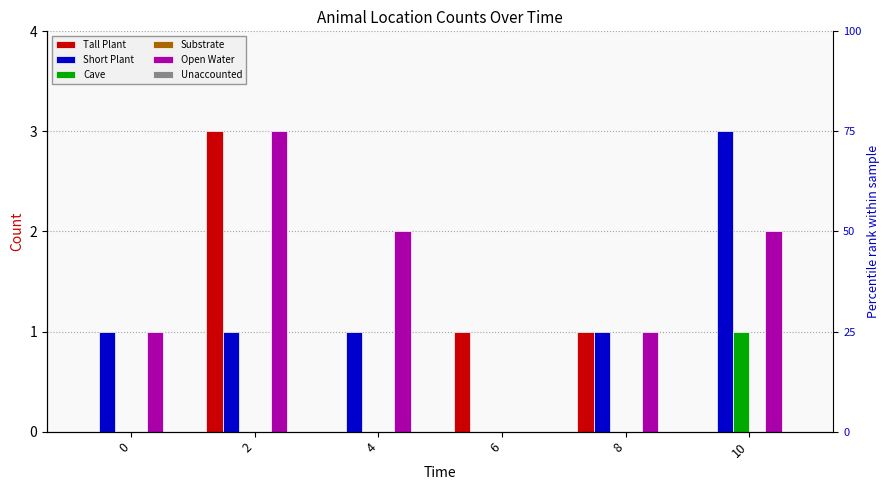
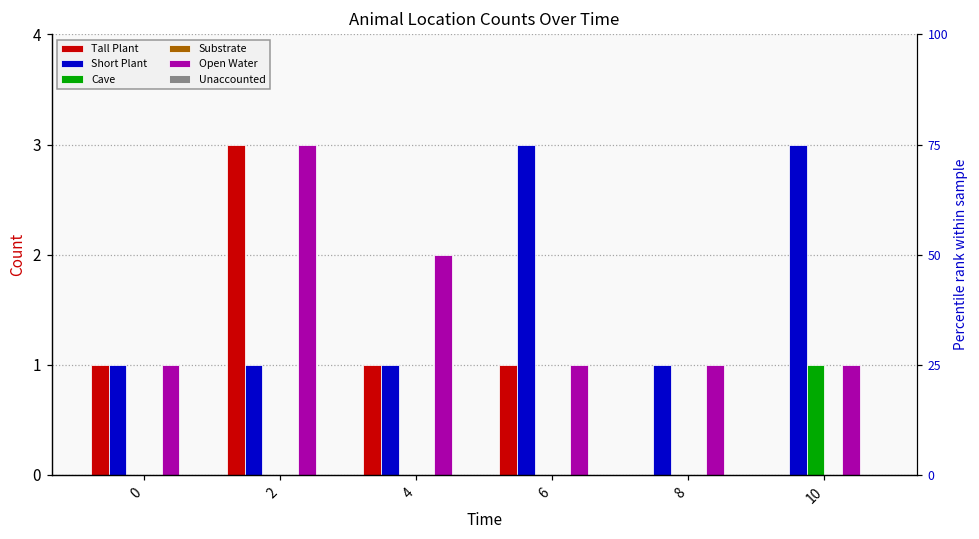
Tall Plant, 0: 0 -> 1
Tall Plant, 4: 0 -> 1
Short Plant, 6: 0 -> 3
Open Water, 6: 0 -> 1
Tall Plant, 8: 1 -> 0
Open Water, 10: 2 -> 1
